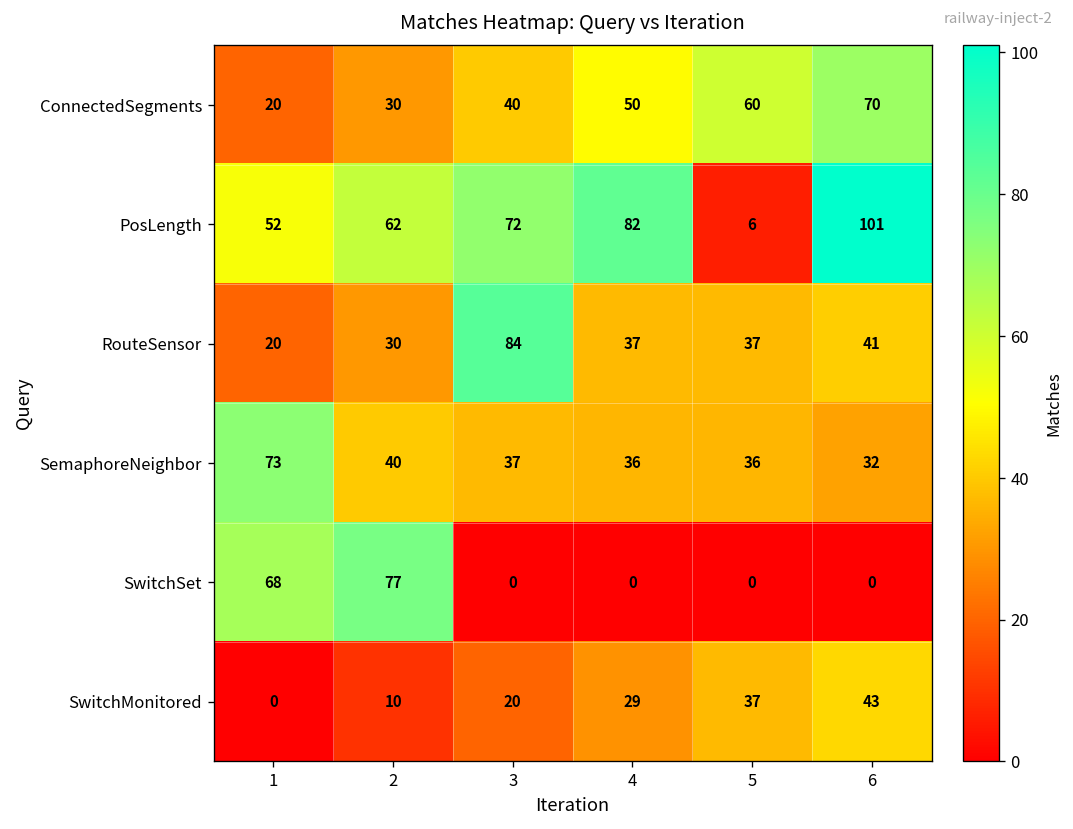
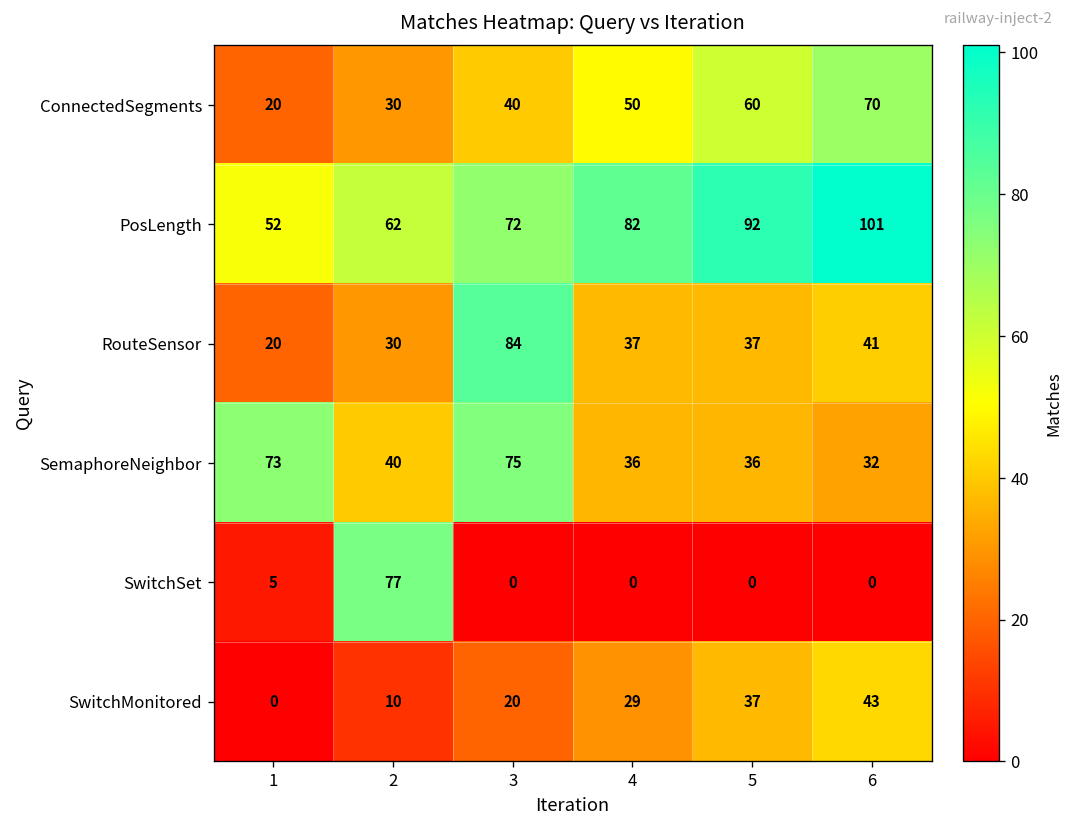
PosLength, 5: 6 -> 92
SemaphoreNeighbor, 3: 37 -> 75
SwitchSet, 1: 68 -> 5
